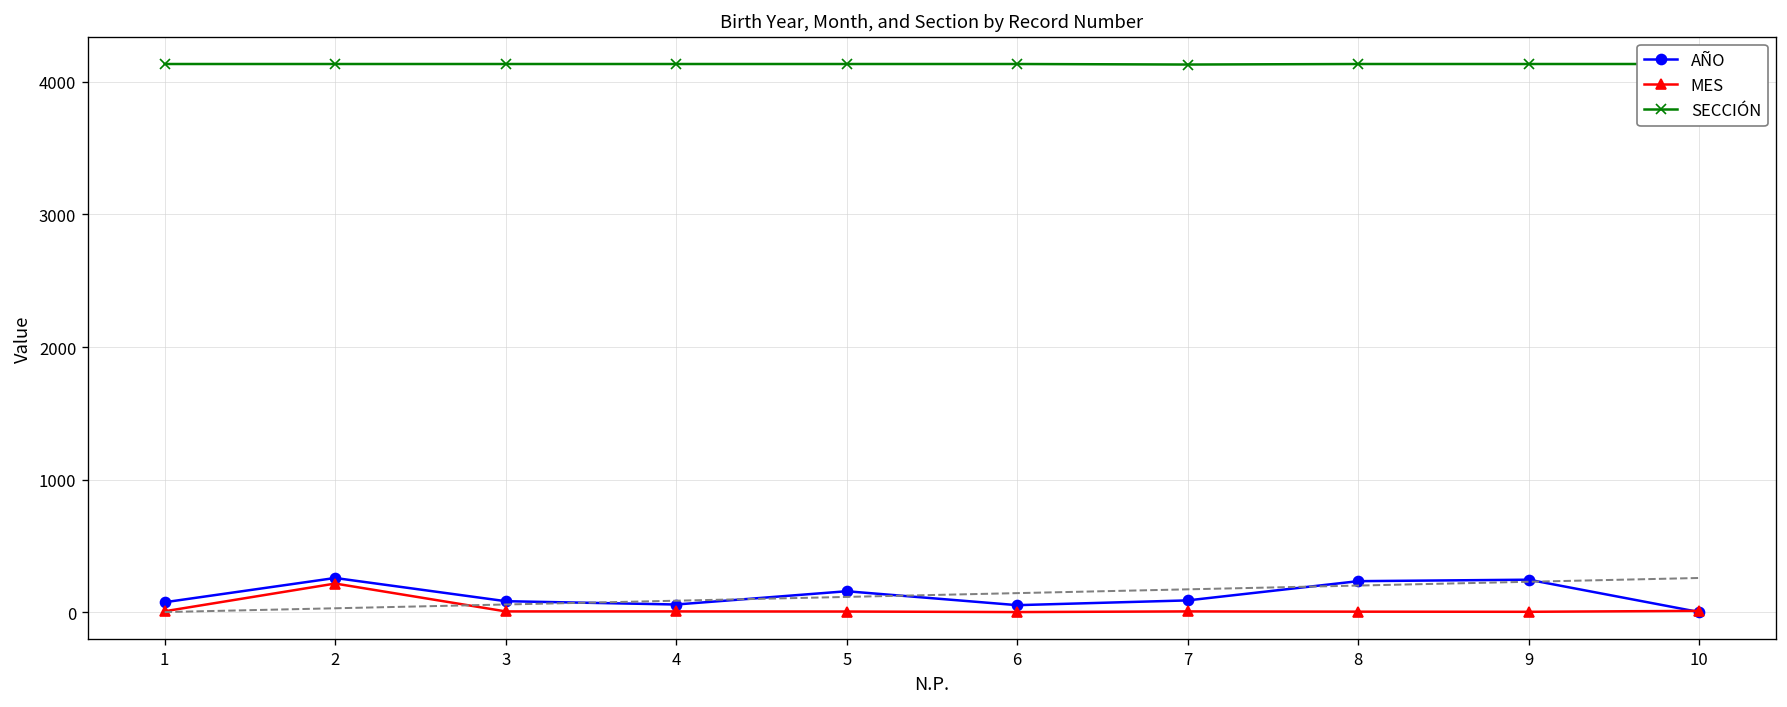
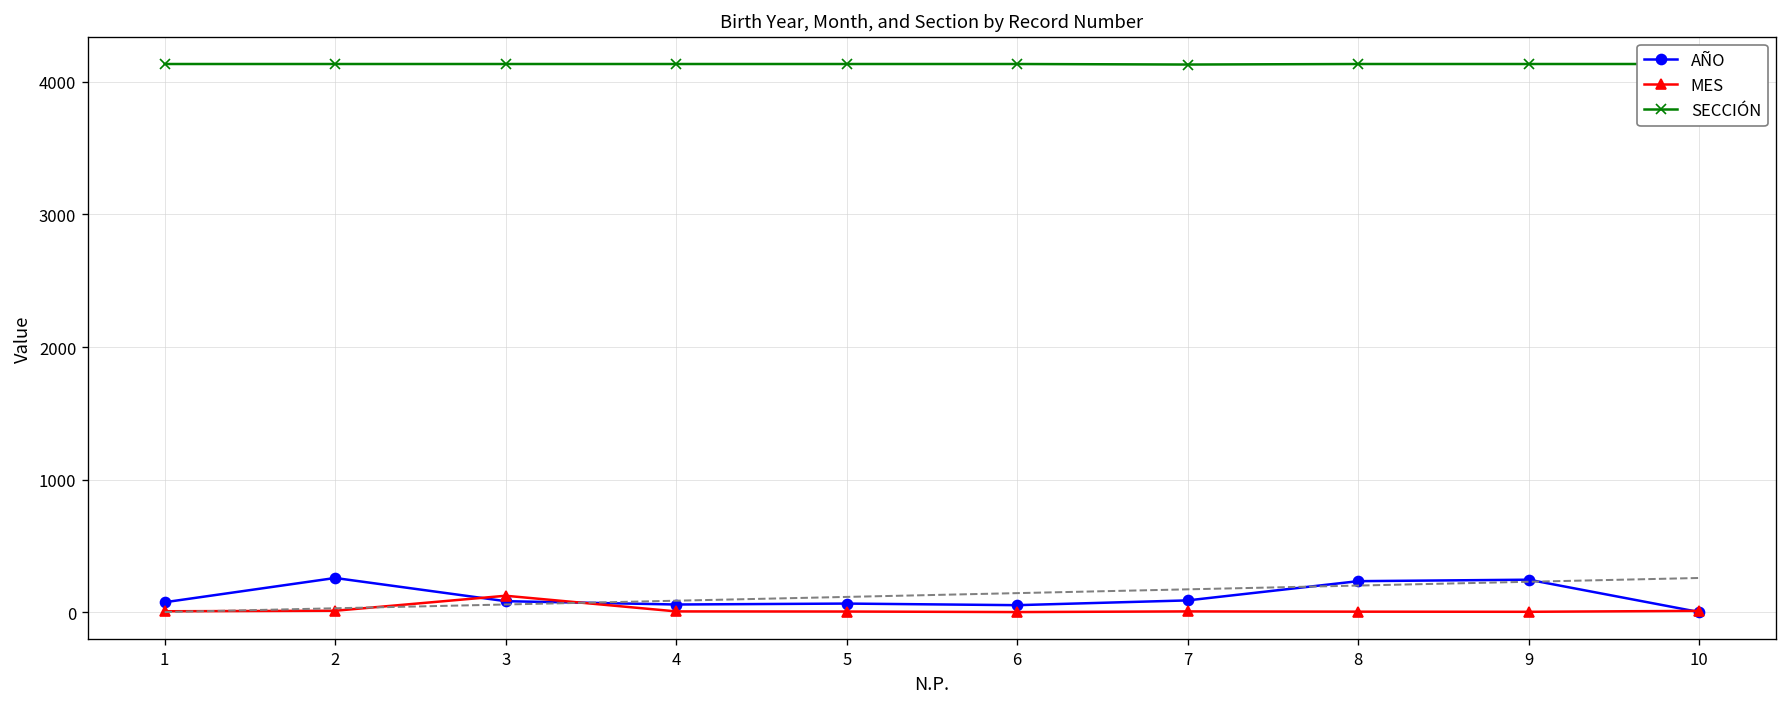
MES, 2: 220 -> 10
MES, 3: 10 -> 130
AÑO, 5: 160 -> 70
